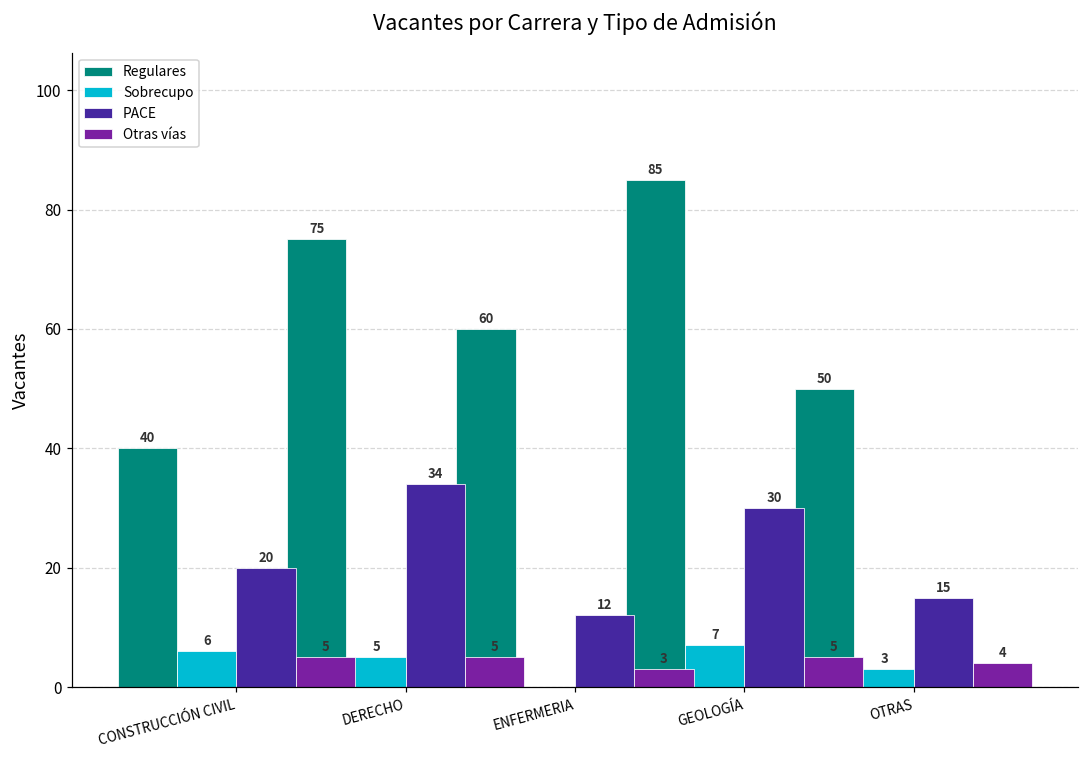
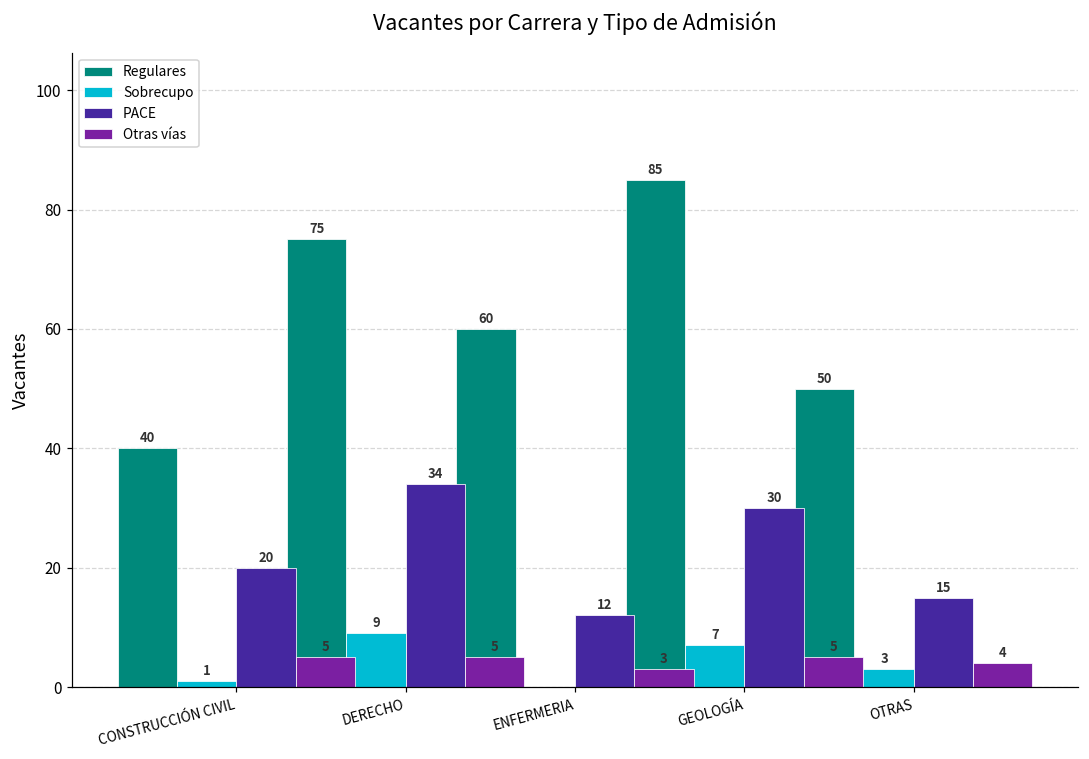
Sobrecupo, CONSTRUCCIÓN CIVIL: 6 -> 1
Sobrecupo, DERECHO: 5 -> 9
